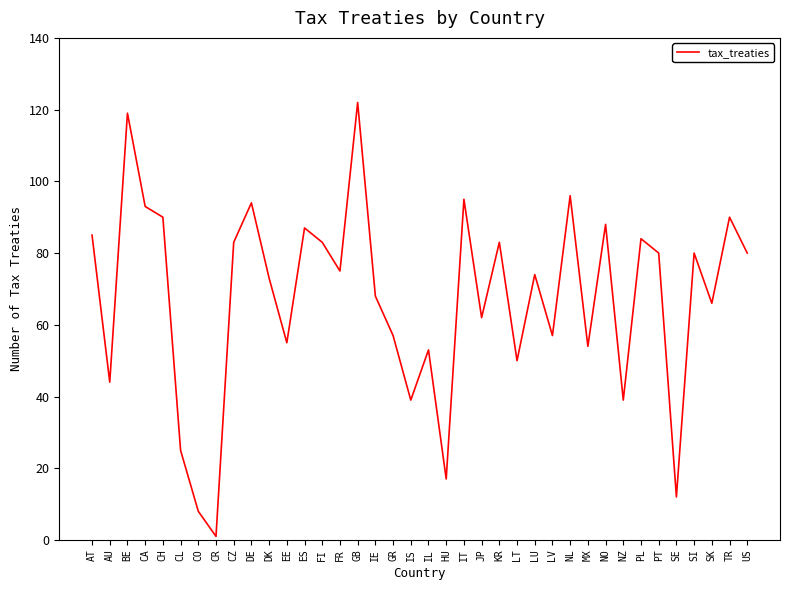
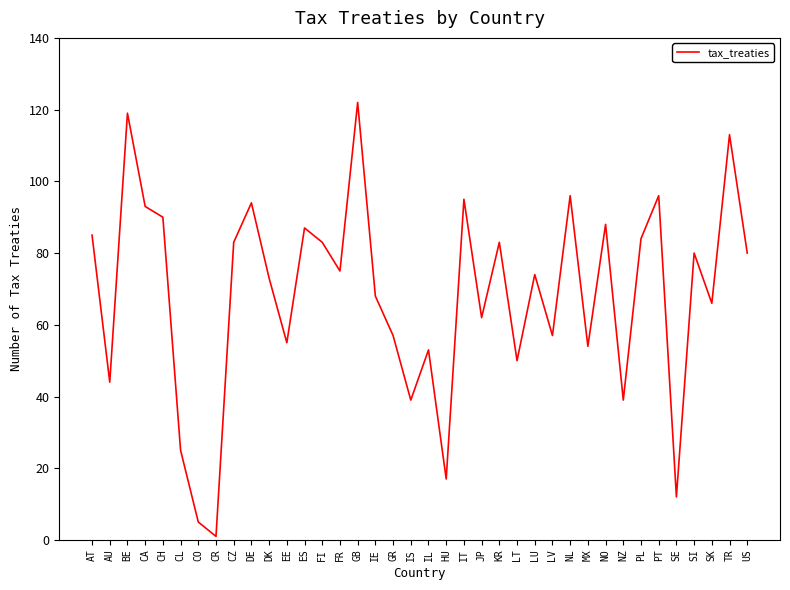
CO: 8 -> 5
PT: 80 -> 96
TR: 90 -> 113
